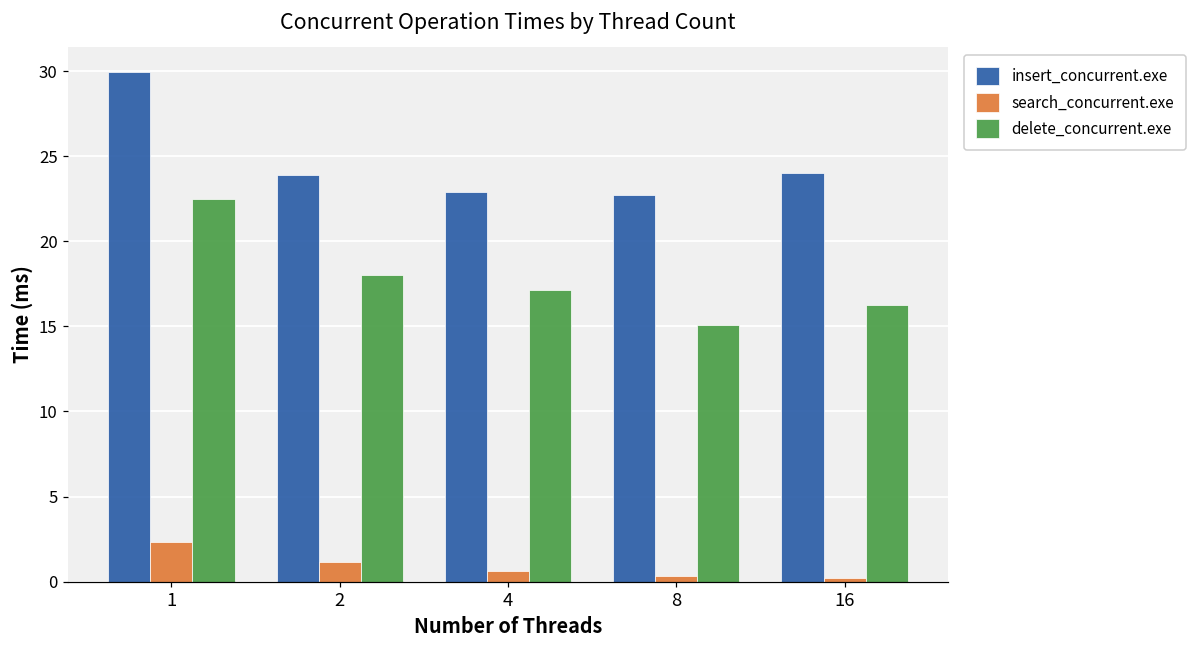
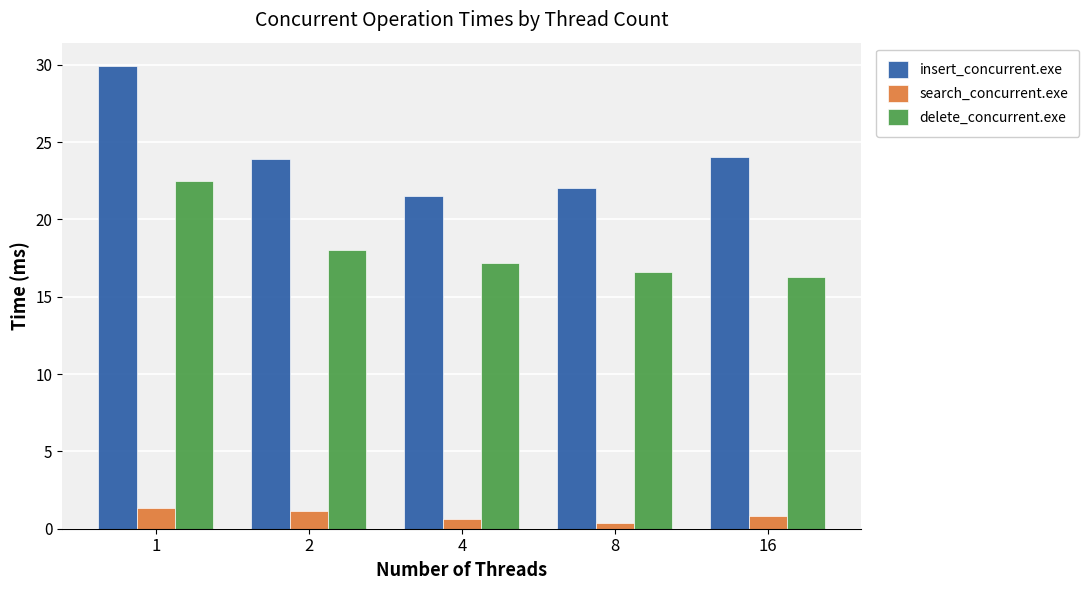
search_concurrent.exe, 1: 2.4 -> 1.3
insert_concurrent.exe, 4: 22.9 -> 21.5
insert_concurrent.exe, 8: 22.7 -> 22.0
delete_concurrent.exe, 8: 15.1 -> 16.6
search_concurrent.exe, 16: 0.2 -> 0.8
